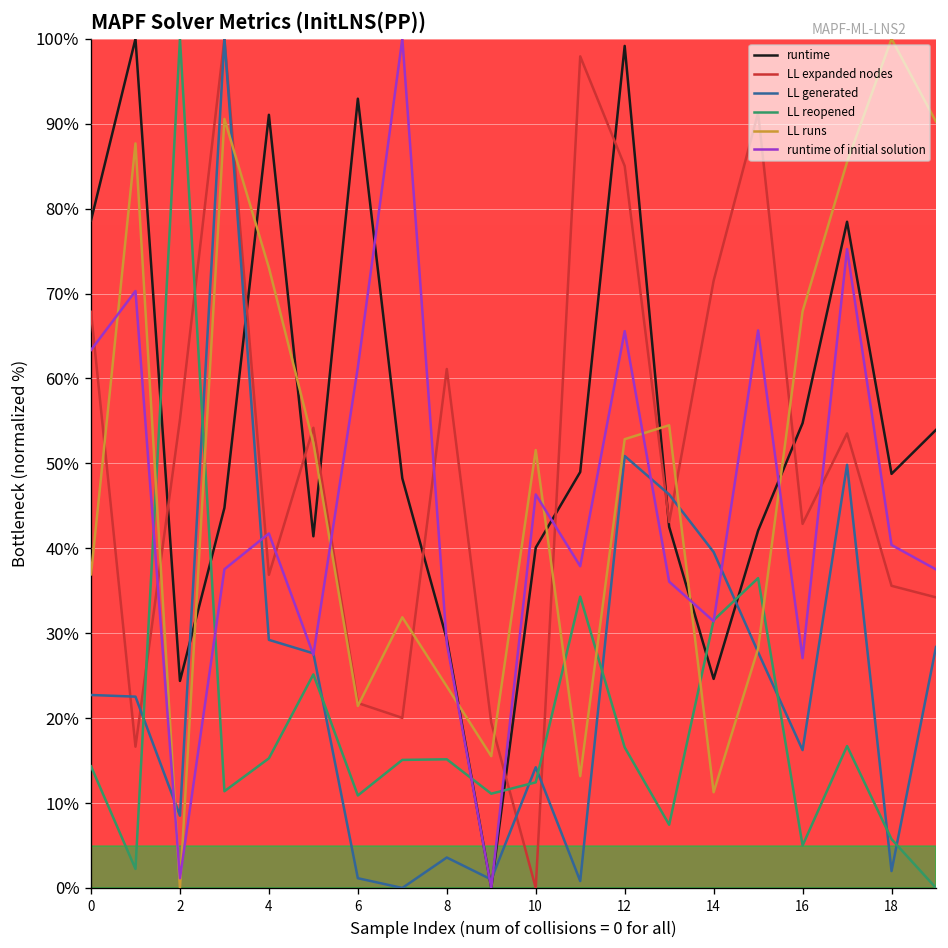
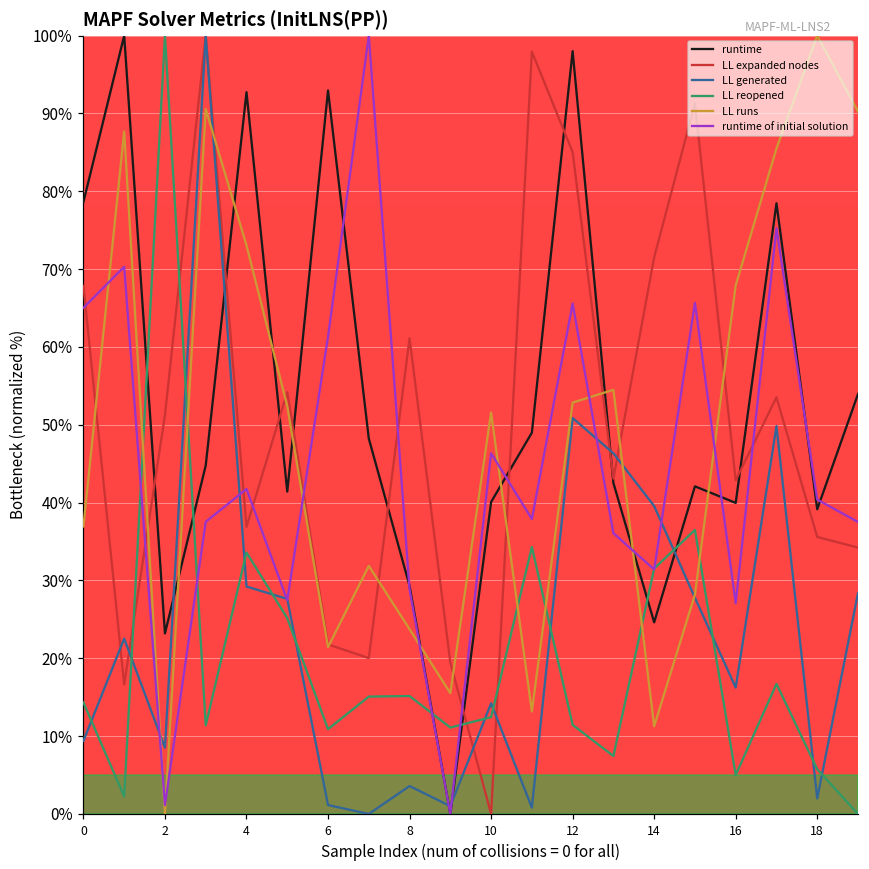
LL generated, 0: 23% -> 9%
runtime of initial solution, 0: 63% -> 65%
runtime, 2: 24% -> 23%
LL expanded nodes, 2: 55% -> 51%
runtime, 4: 91% -> 93%
LL reopened, 4: 15% -> 34%
runtime, 12: 99% -> 98%
LL reopened, 12: 17% -> 11%
runtime, 16: 55% -> 40%
runtime, 18: 49% -> 39%
